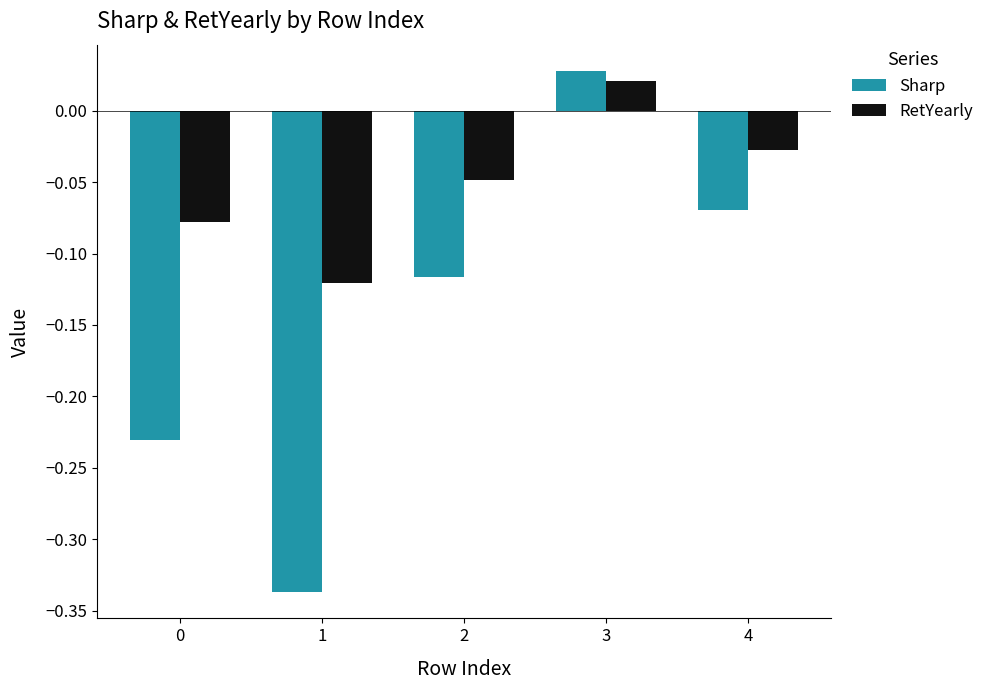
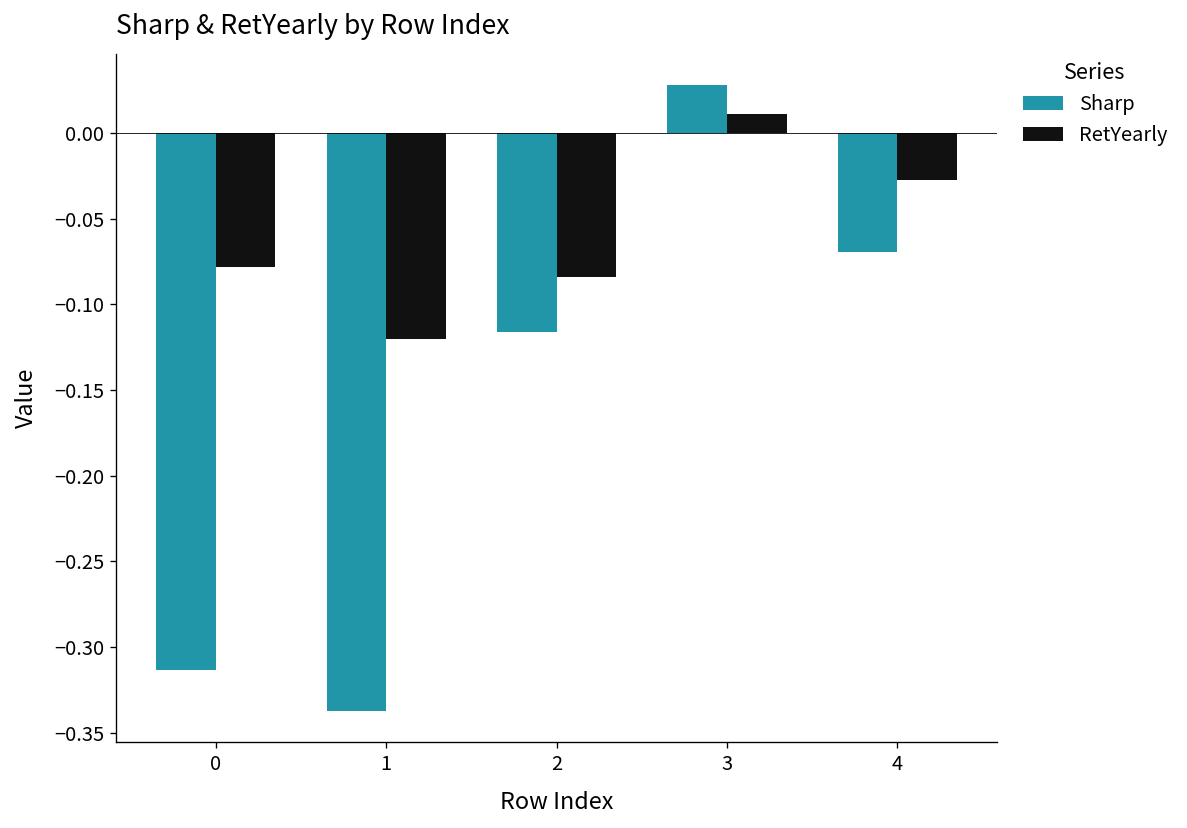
Sharp, 0: -0.231 -> -0.313
RetYearly, 2: -0.048 -> -0.084
RetYearly, 3: 0.021 -> 0.011
